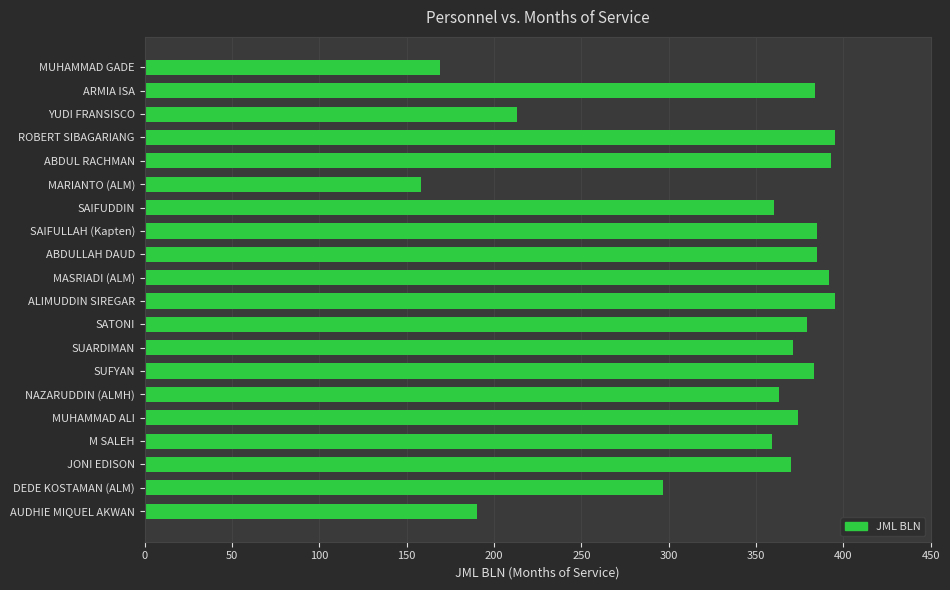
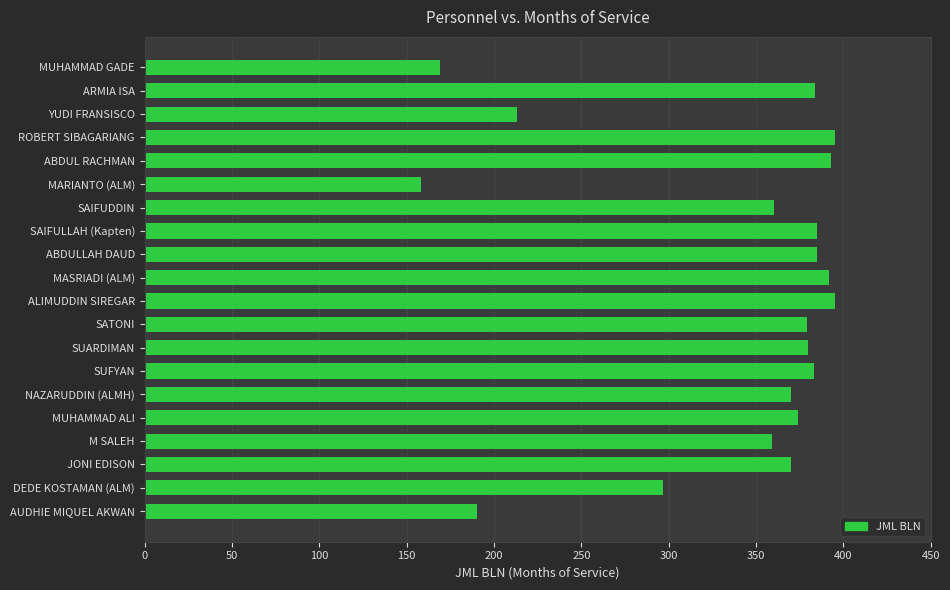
SUARDIMAN: 371 -> 380
NAZARUDDIN (ALMH): 363 -> 370
